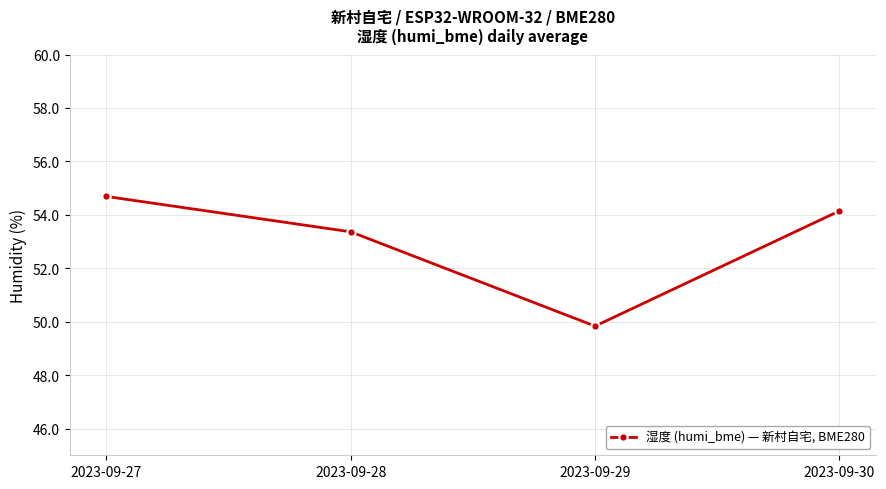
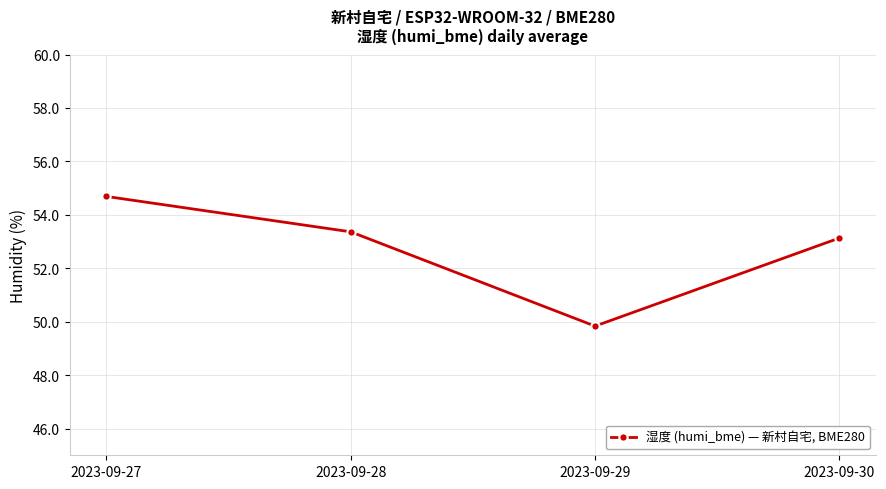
2023-09-30: 54.1 -> 53.1
